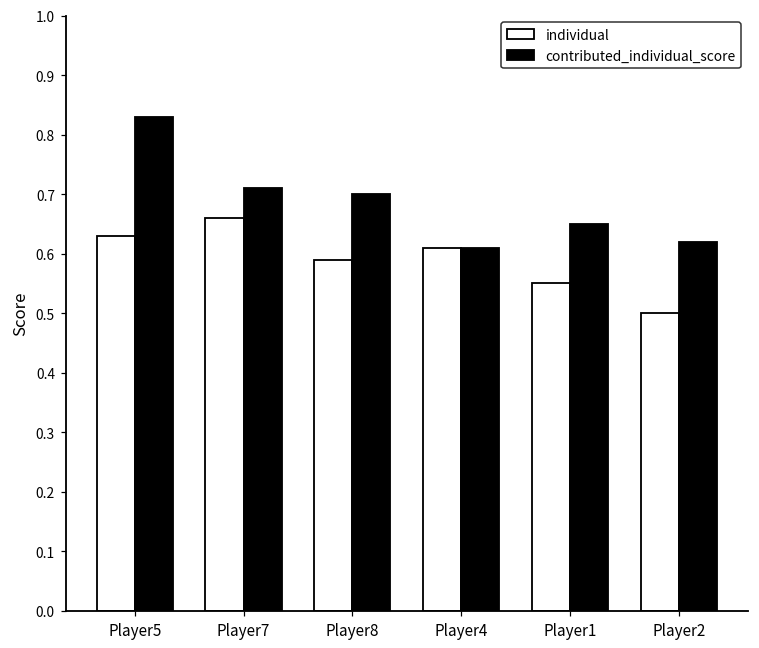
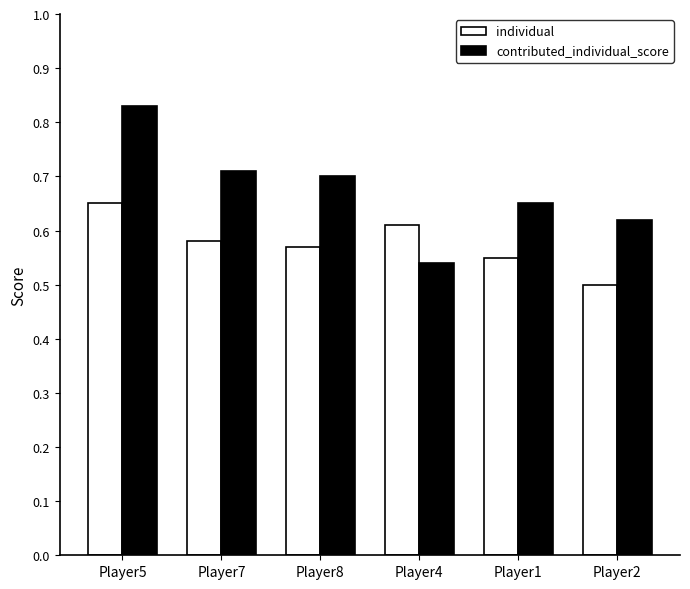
individual, Player5: 0.63 -> 0.65
individual, Player7: 0.66 -> 0.58
individual, Player8: 0.59 -> 0.57
contributed_individual_score, Player4: 0.61 -> 0.54
